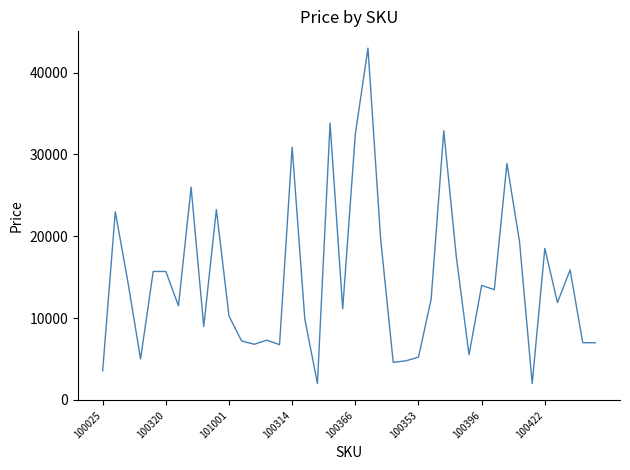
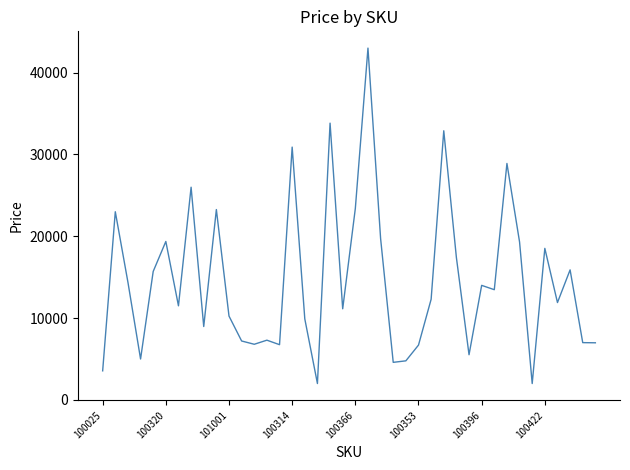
100320: 16000 -> 19000
100366: 33000 -> 23000
100353: 5000 -> 7000
